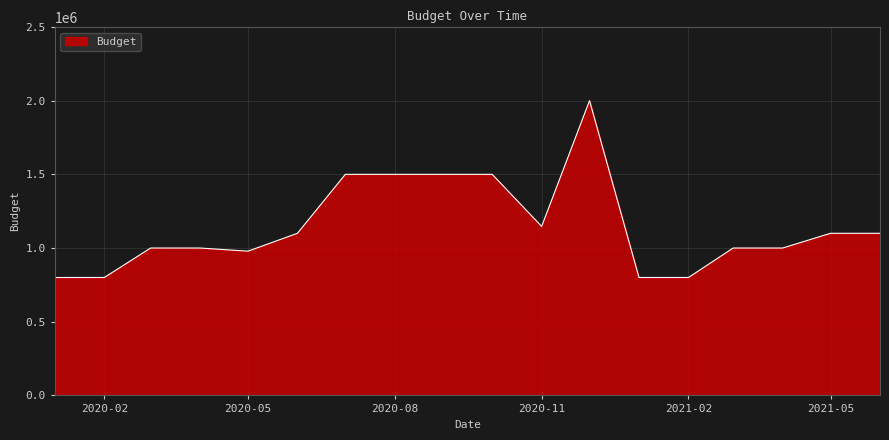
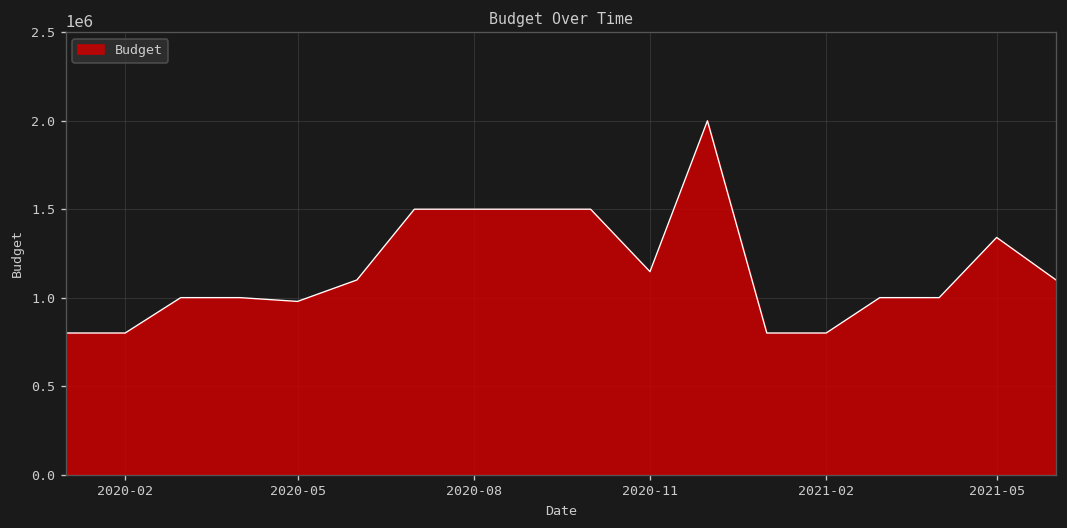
2021-05: 1100000 -> 1340000
